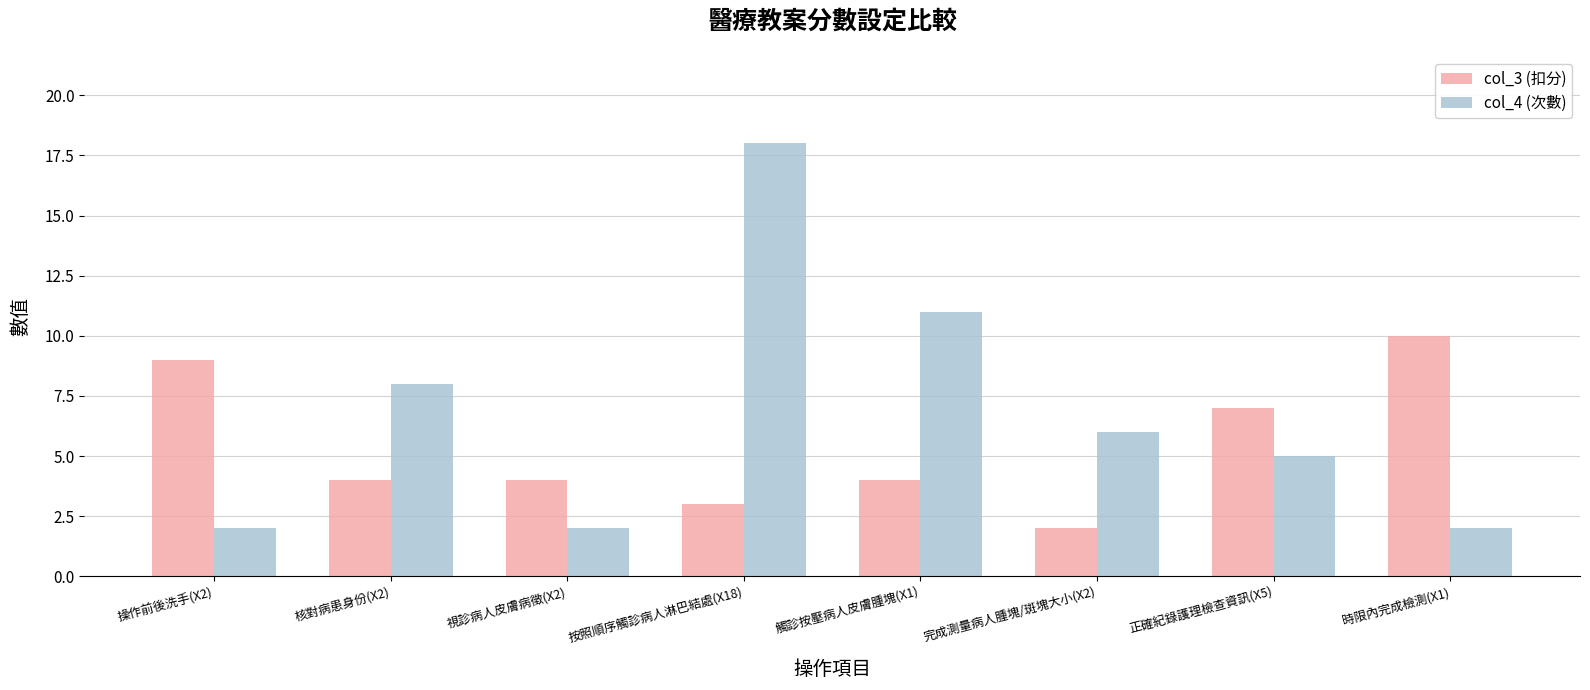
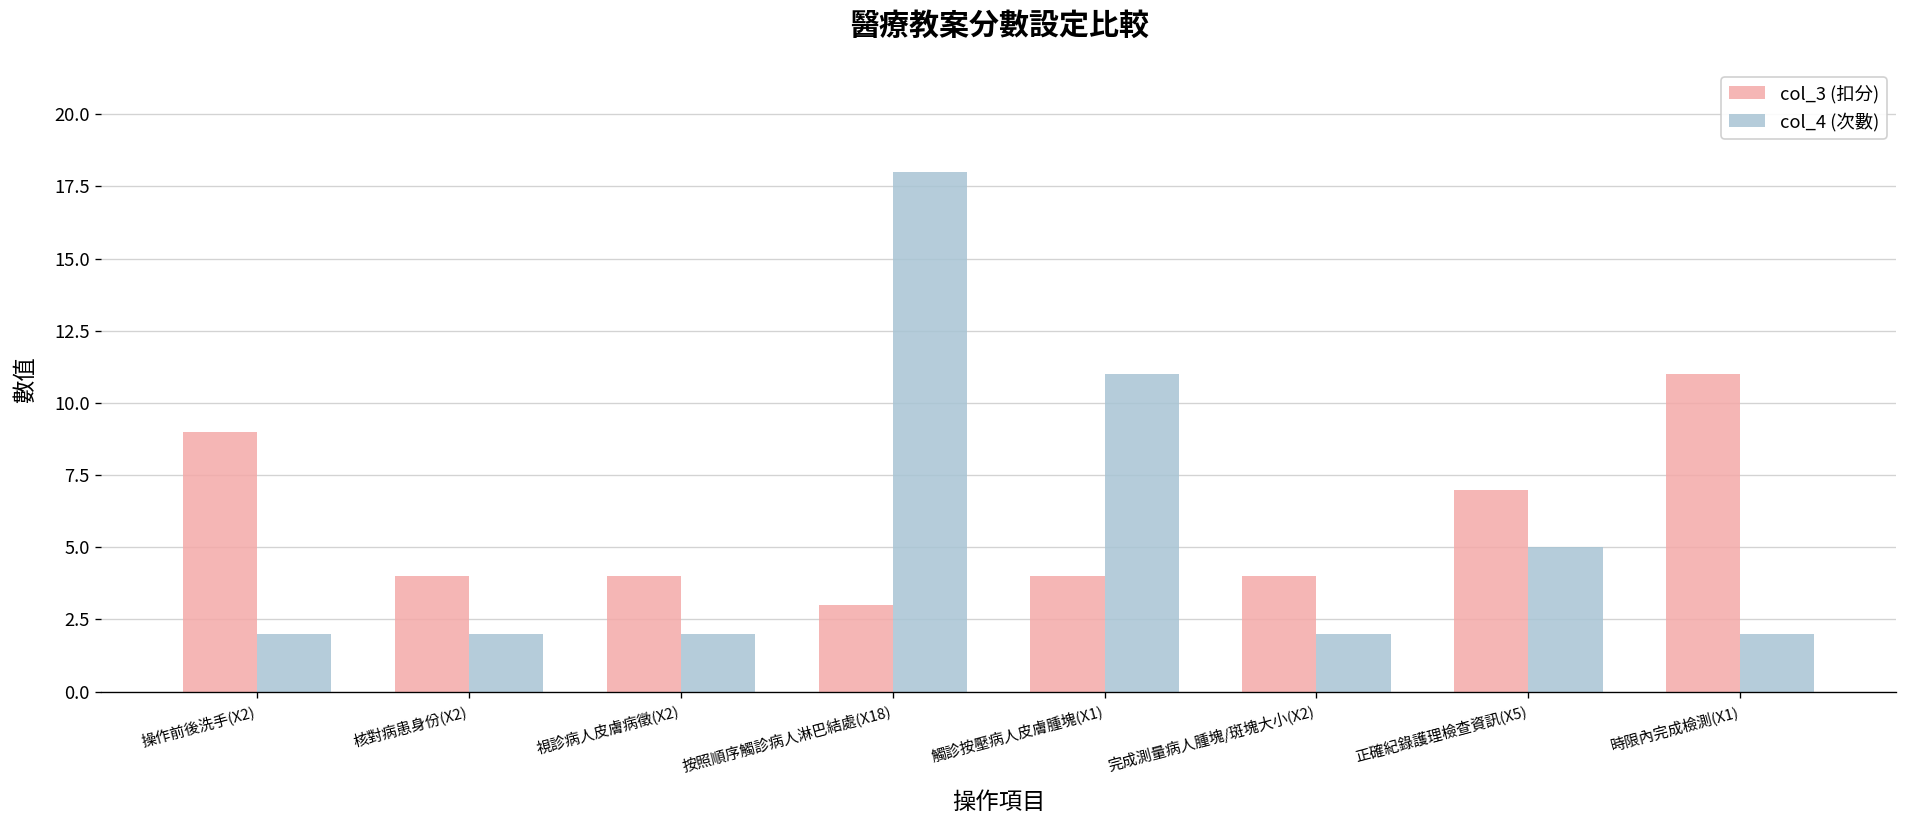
col_4 (次數), 核對病患身份(X2): 8 -> 2
col_3 (扣分), 完成測量病人腫塊/斑塊大小(X2): 2 -> 4
col_4 (次數), 完成測量病人腫塊/斑塊大小(X2): 6 -> 2
col_3 (扣分), 時限內完成檢測(X1): 10 -> 11
